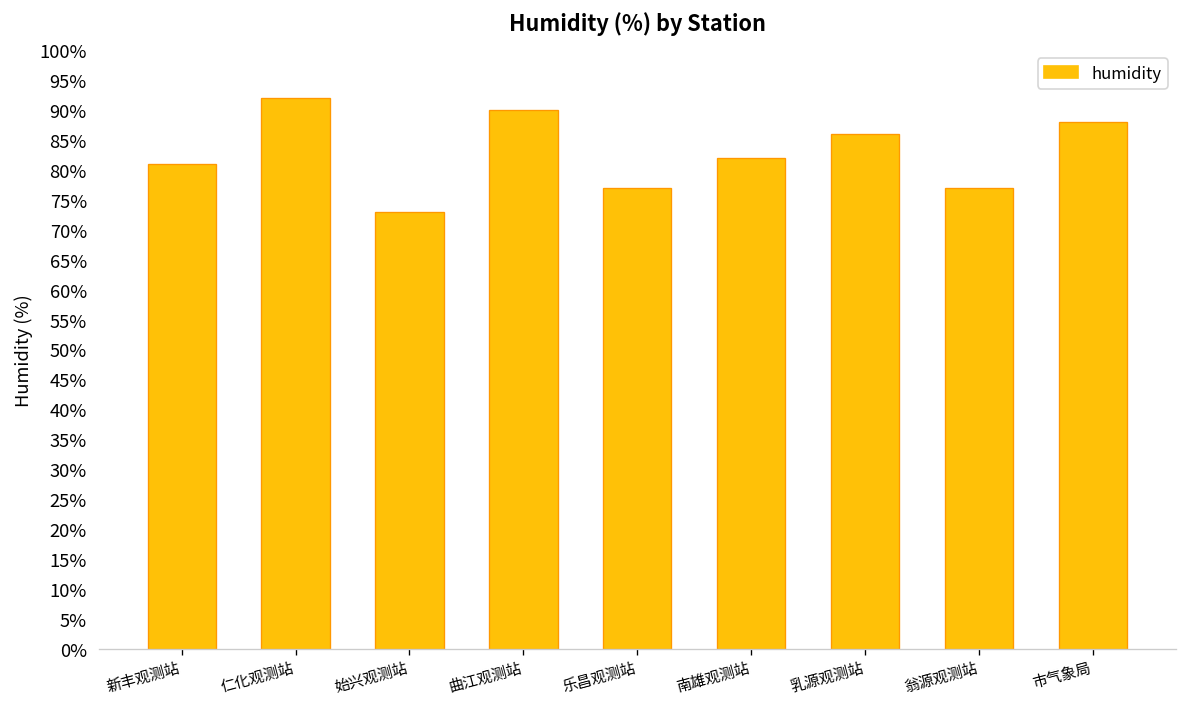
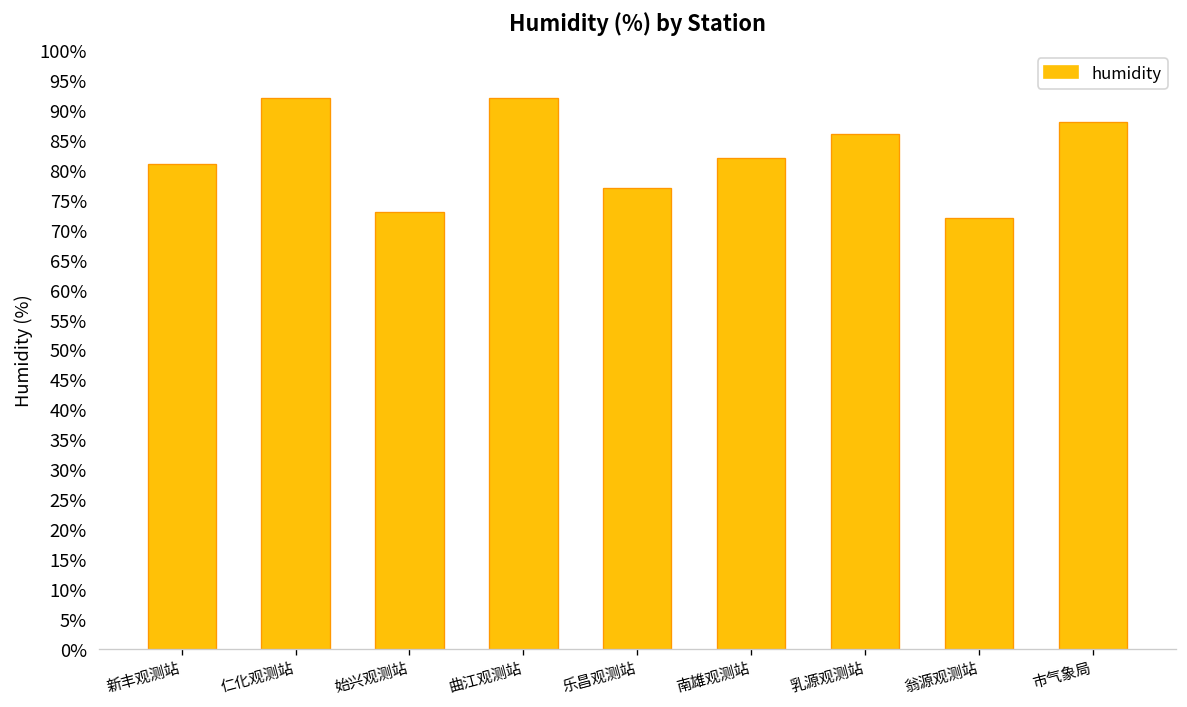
曲江观测站: 90% -> 92%
翁源观测站: 77% -> 72%
